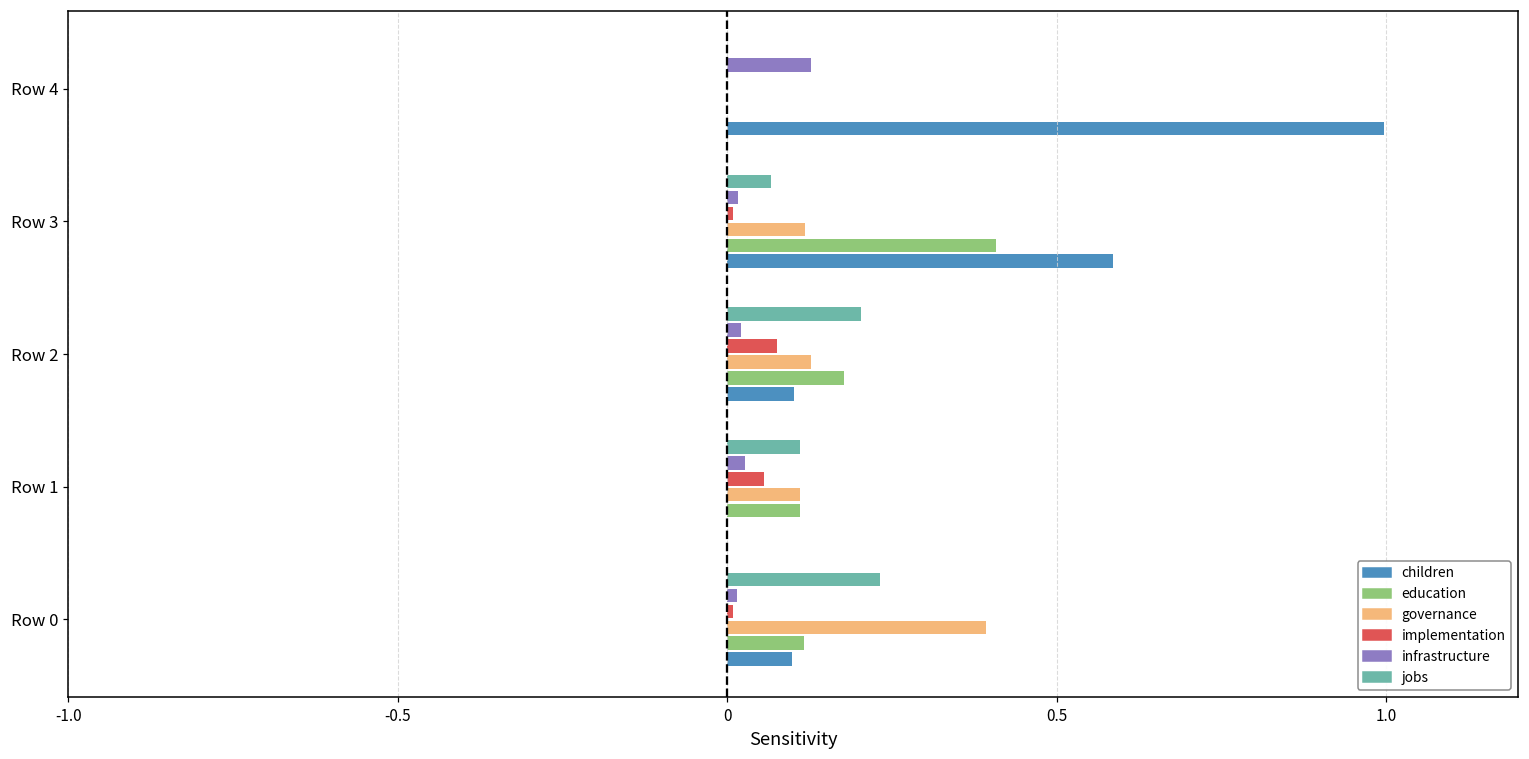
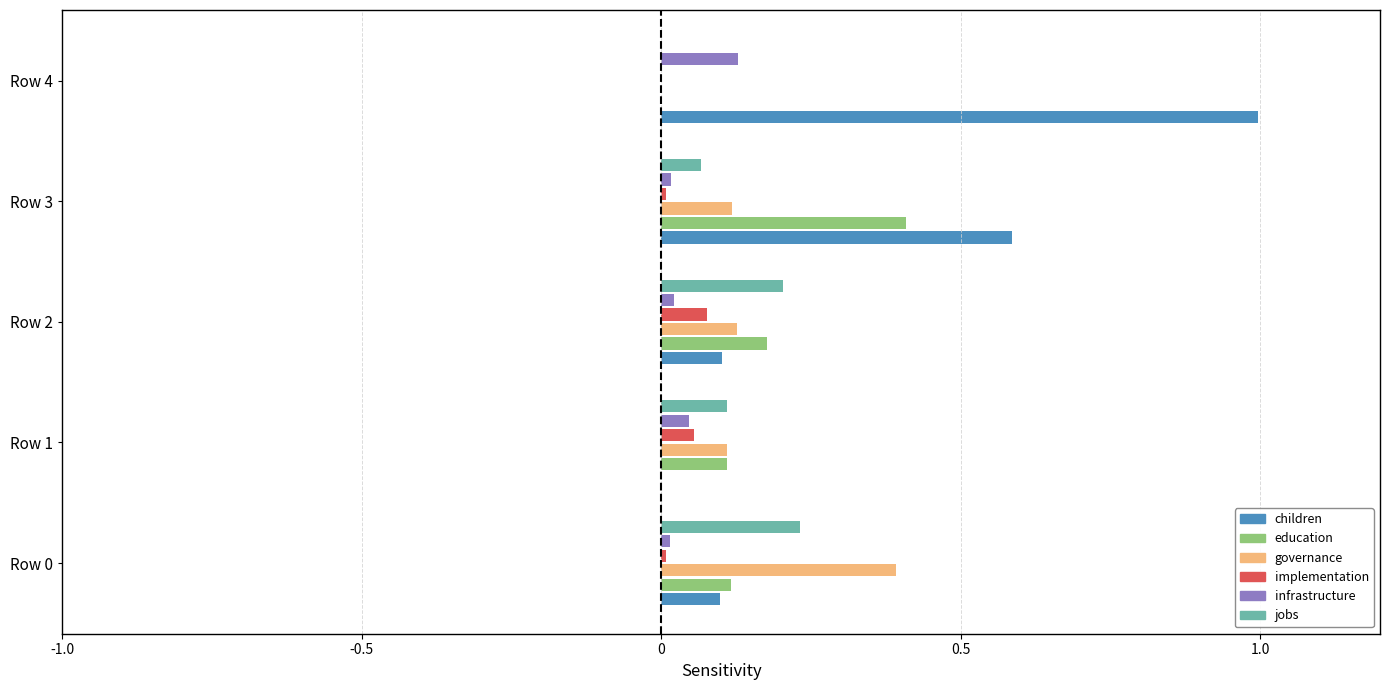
infrastructure, Row 1: 0.03 -> 0.05
